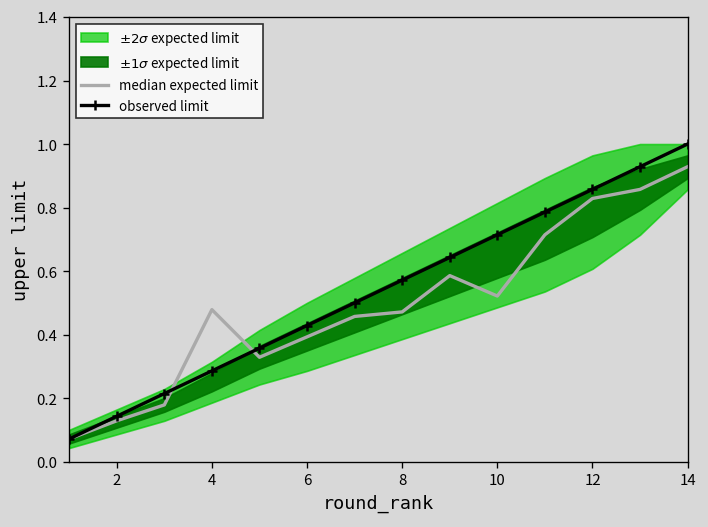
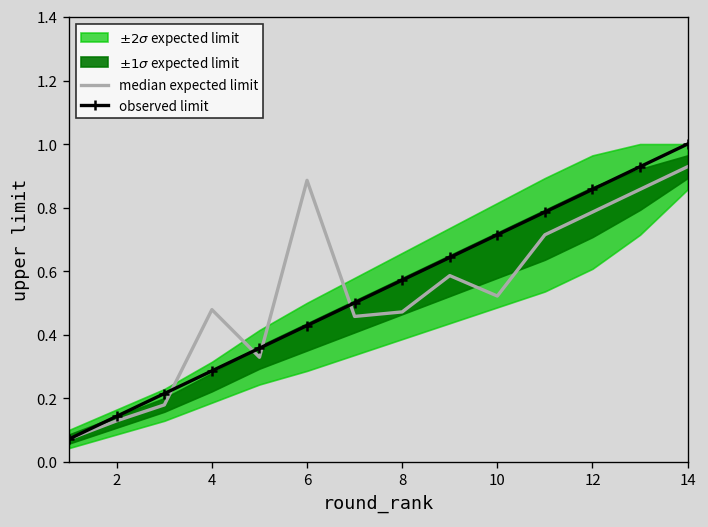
median expected limit, 6: 0.39 -> 0.89
median expected limit, 12: 0.83 -> 0.79
